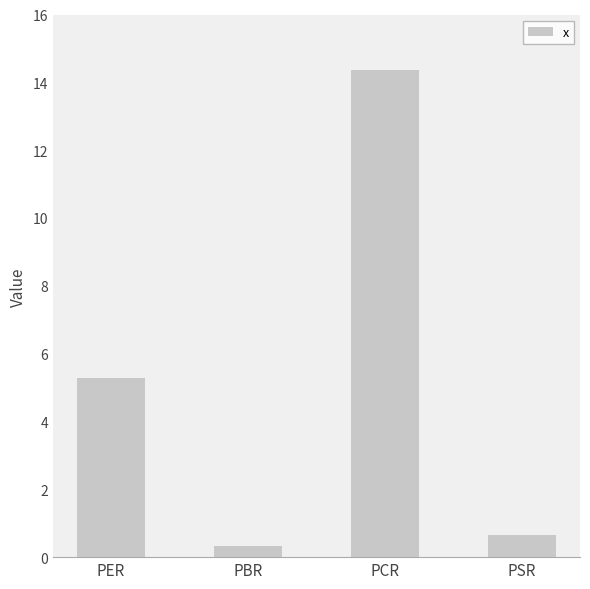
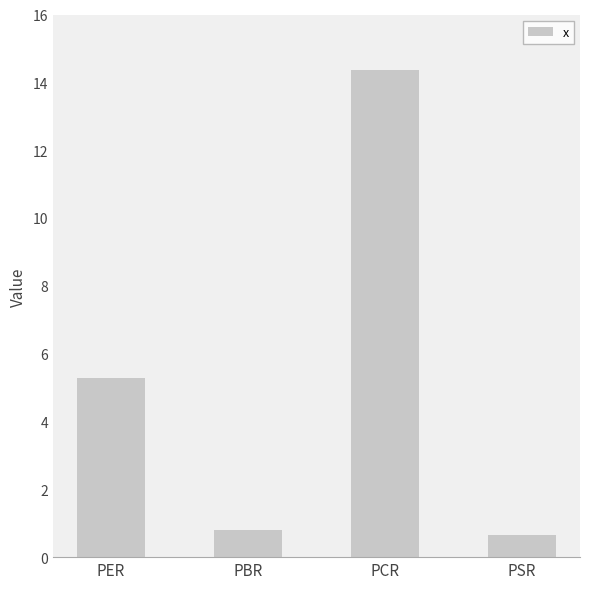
PBR: 0.3 -> 0.8
